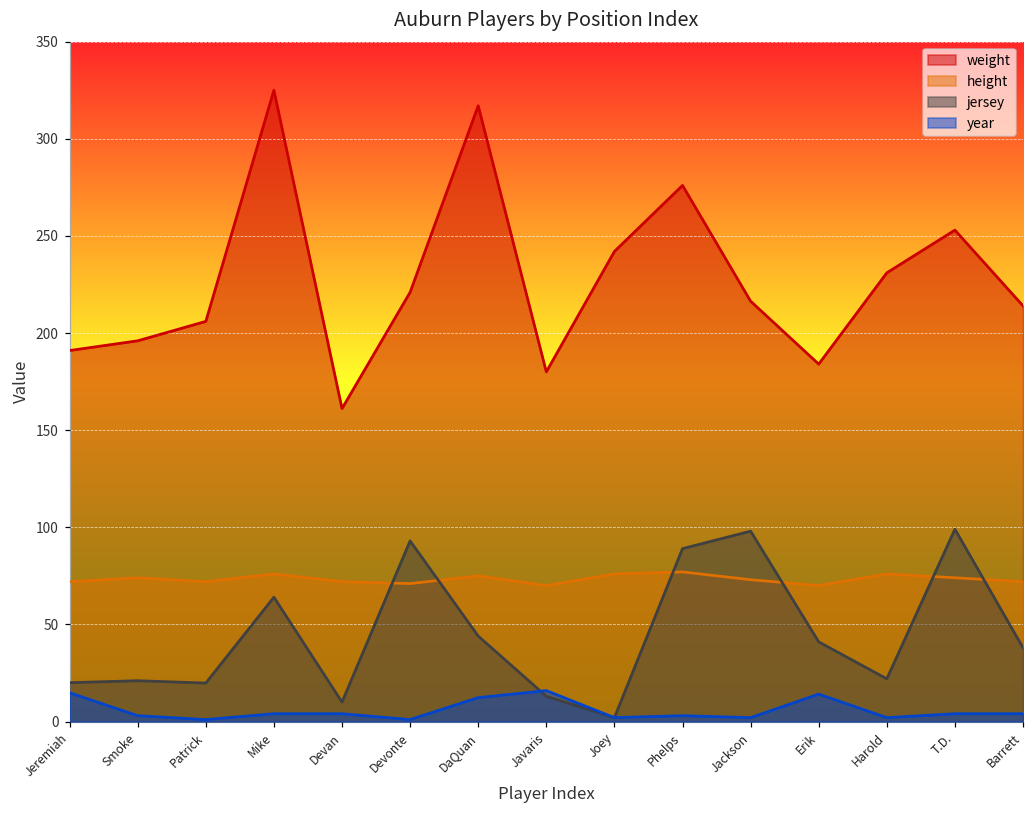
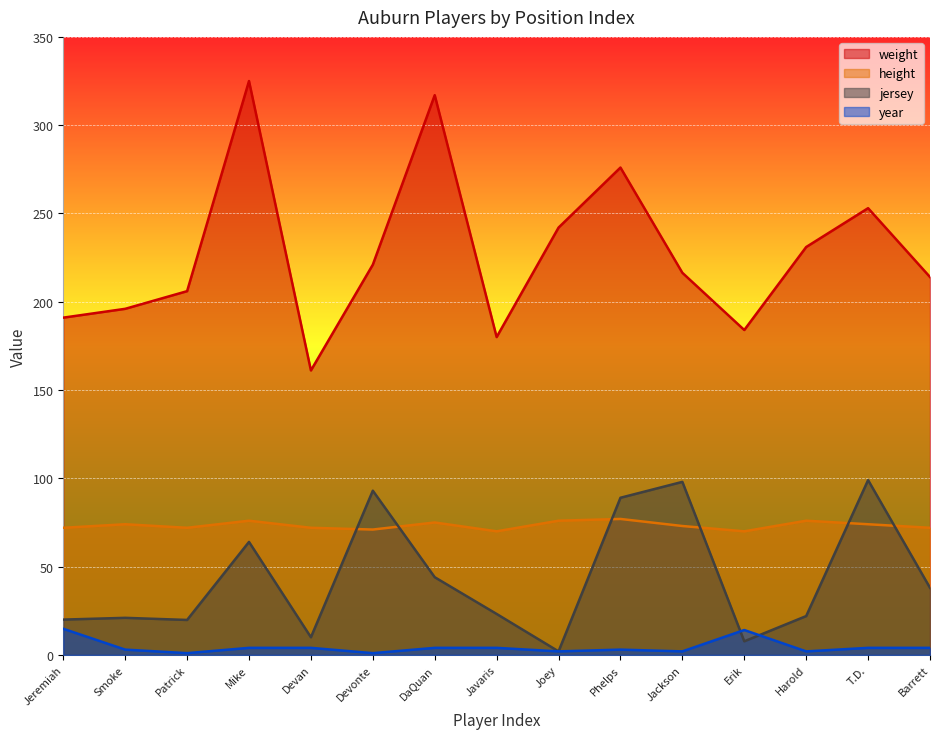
year, DaQuan: 12 -> 4
jersey, Javaris: 13 -> 23
year, Javaris: 16 -> 4
jersey, Erik: 41 -> 8
